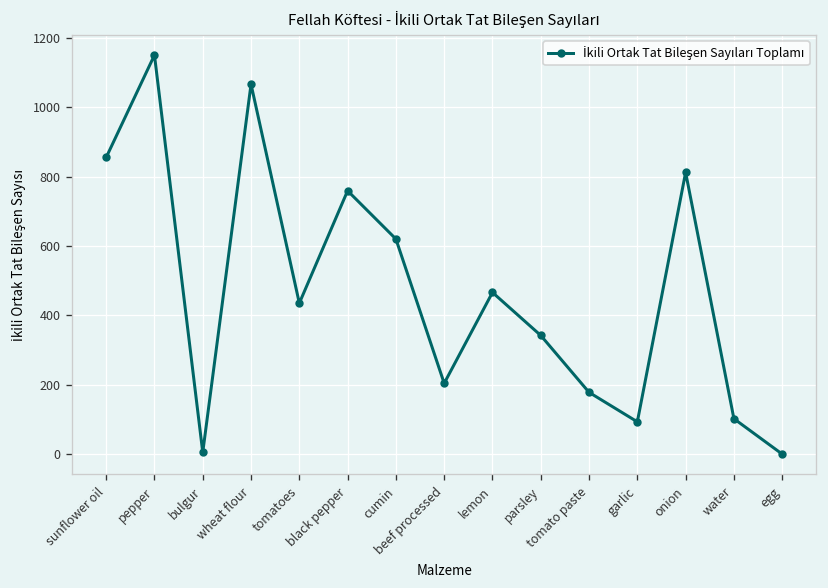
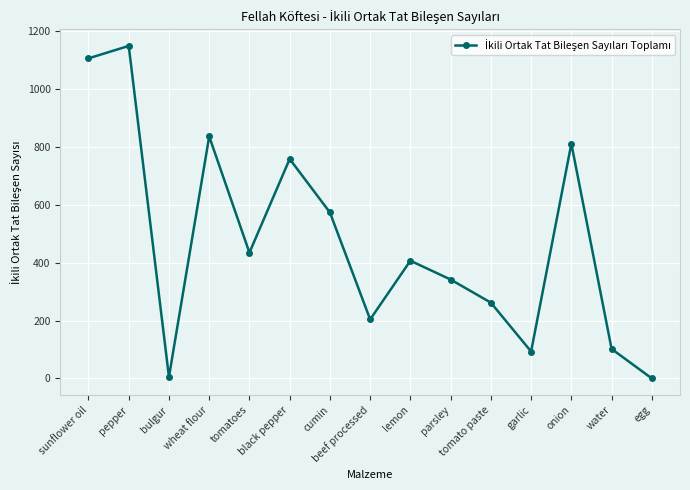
sunflower oil: 860 -> 1110
wheat flour: 1070 -> 840
cumin: 620 -> 570
lemon: 470 -> 410
tomato paste: 180 -> 260
